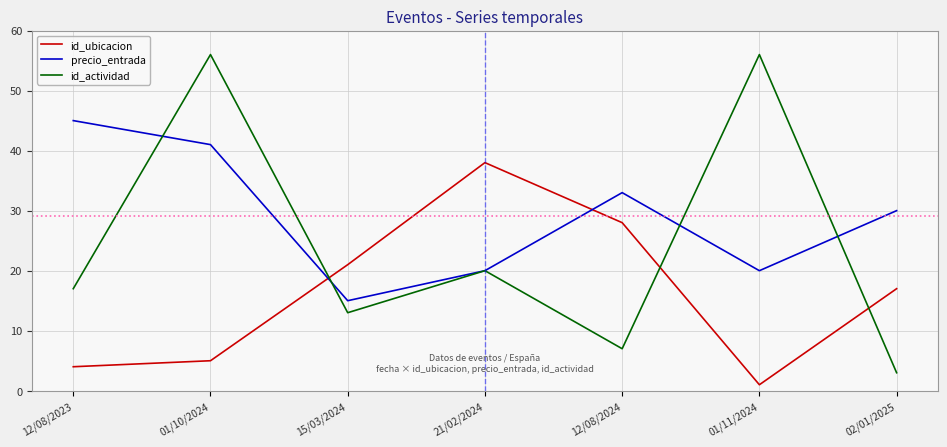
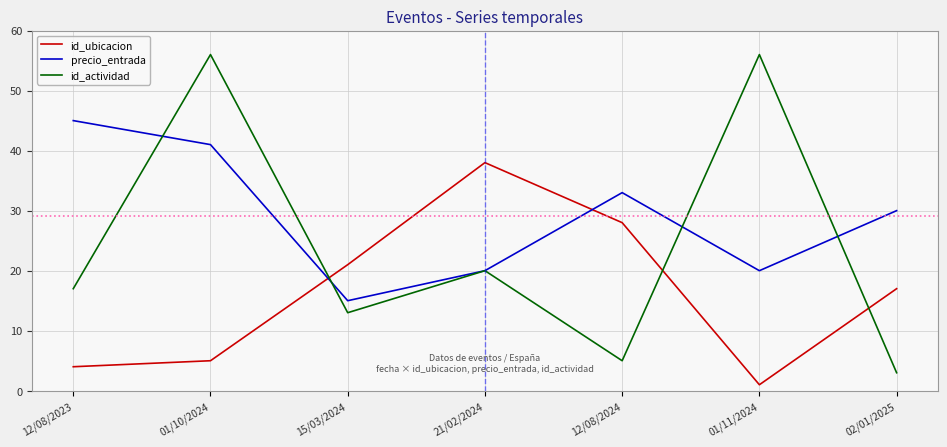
id_actividad, 12/08/2024: 7 -> 5
